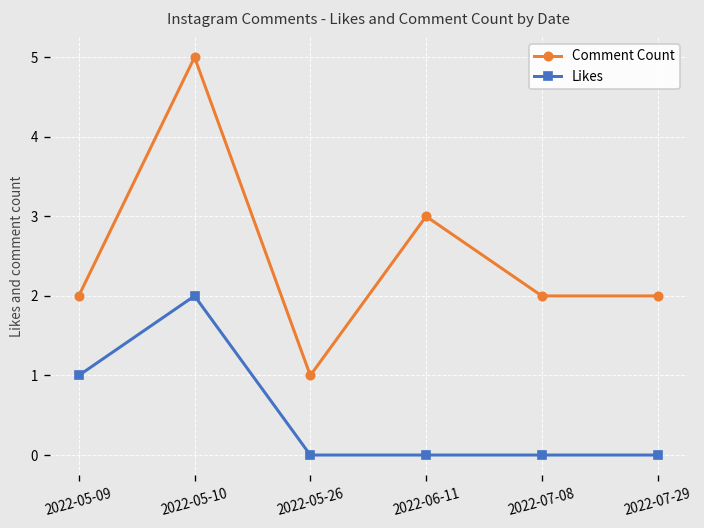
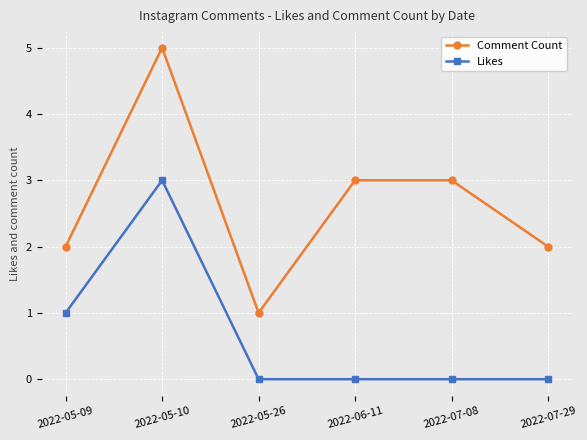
Likes, 2022-05-10: 2 -> 3
Comment Count, 2022-07-08: 2 -> 3
